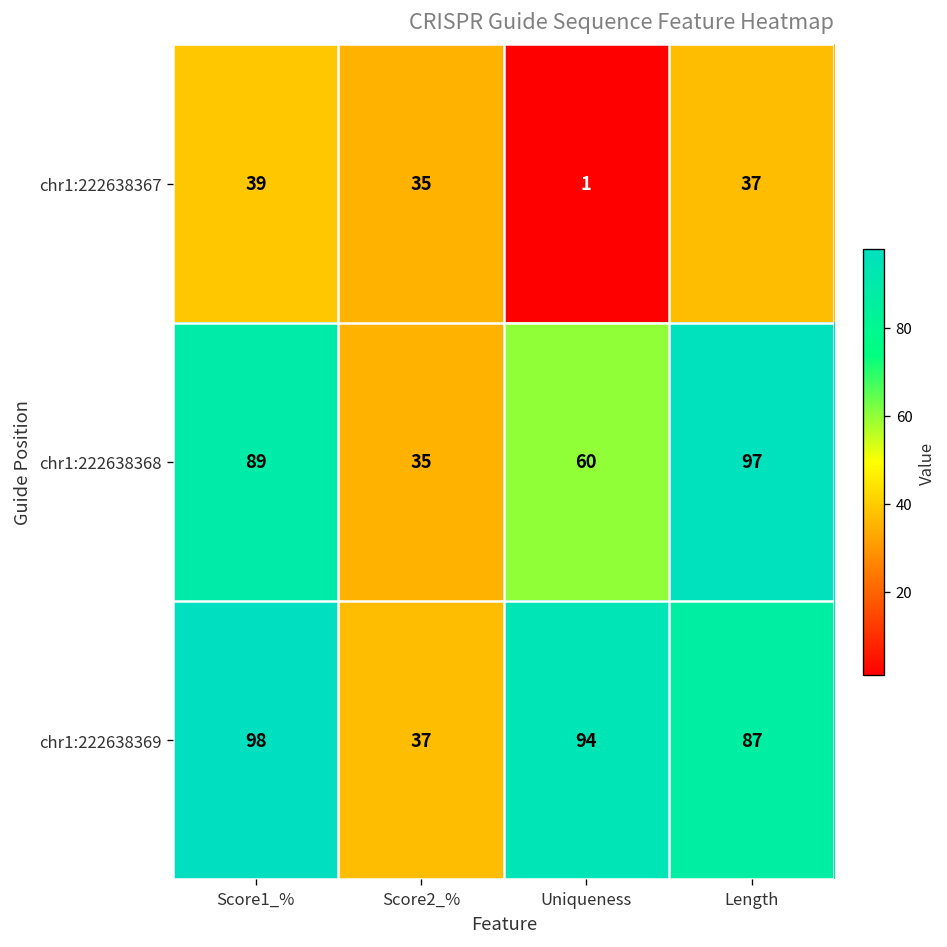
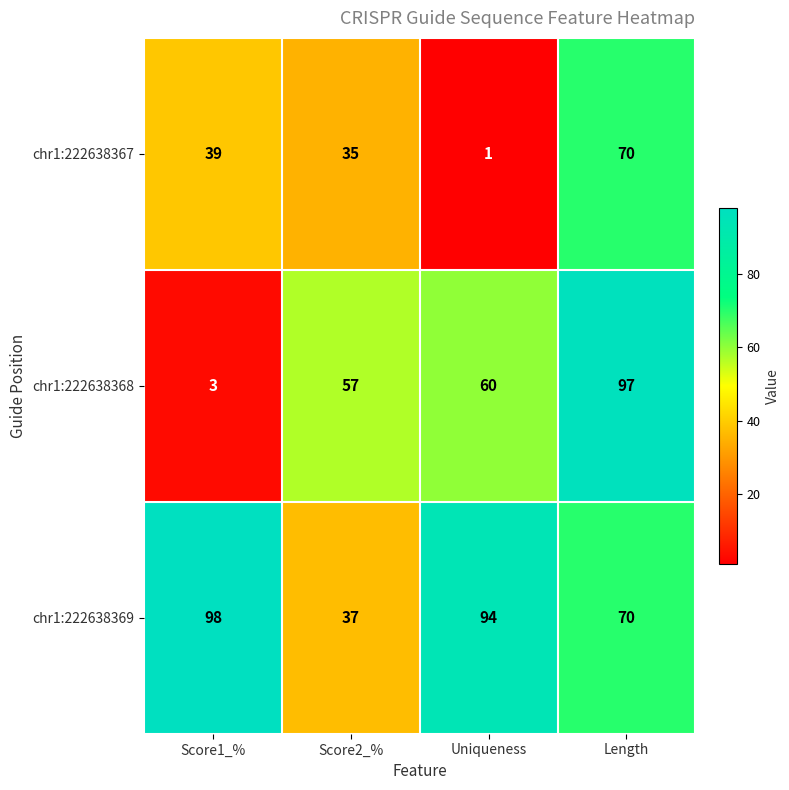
chr1:222638367, Length: 37 -> 70
chr1:222638368, Score1_%: 89 -> 3
chr1:222638368, Score2_%: 35 -> 57
chr1:222638369, Length: 87 -> 70
